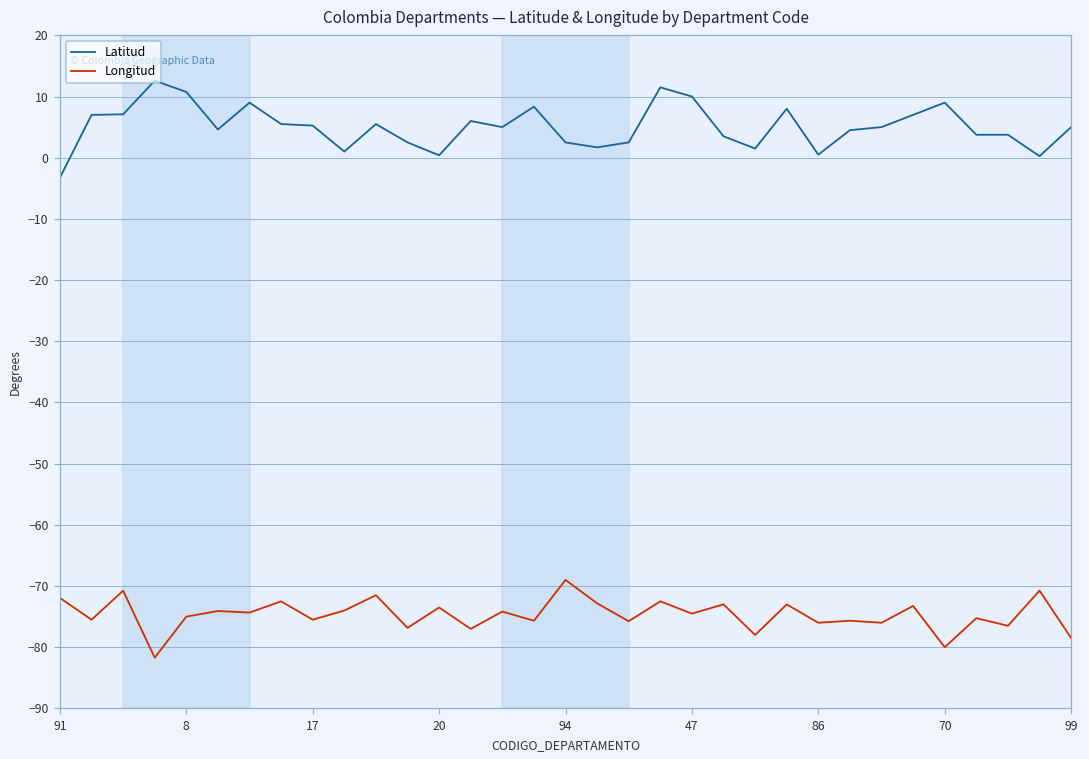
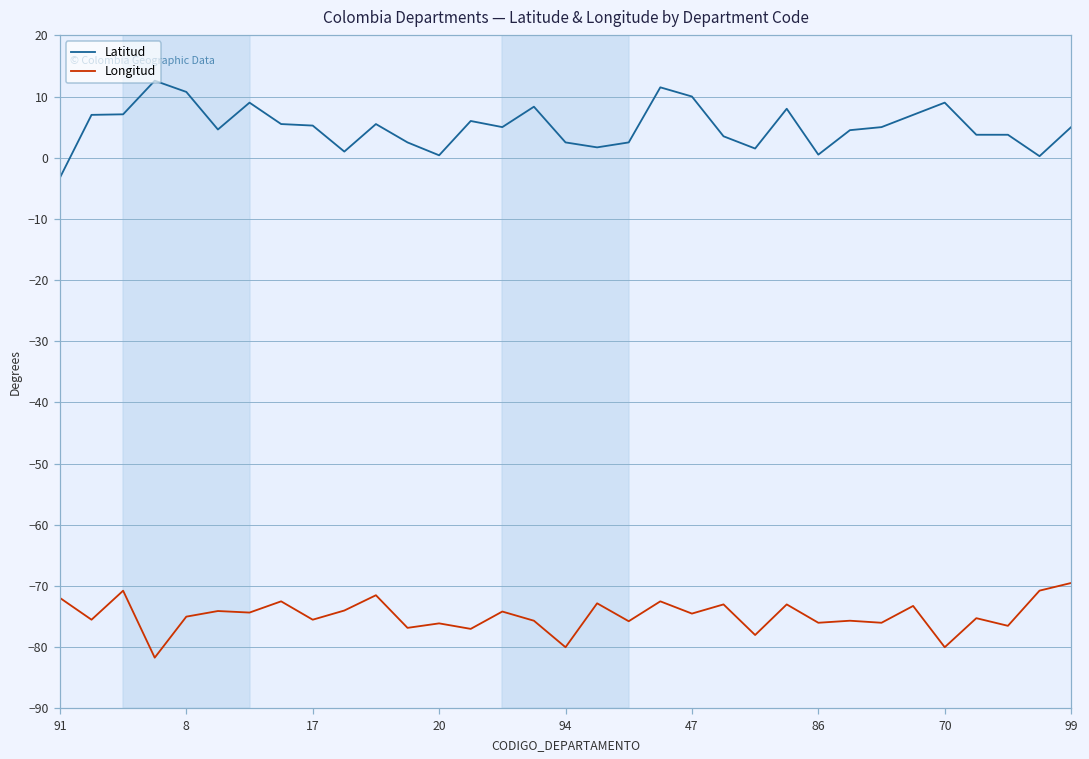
Longitud, 20: -74 -> -76
Longitud, 94: -69 -> -80
Longitud, 99: -79 -> -70
